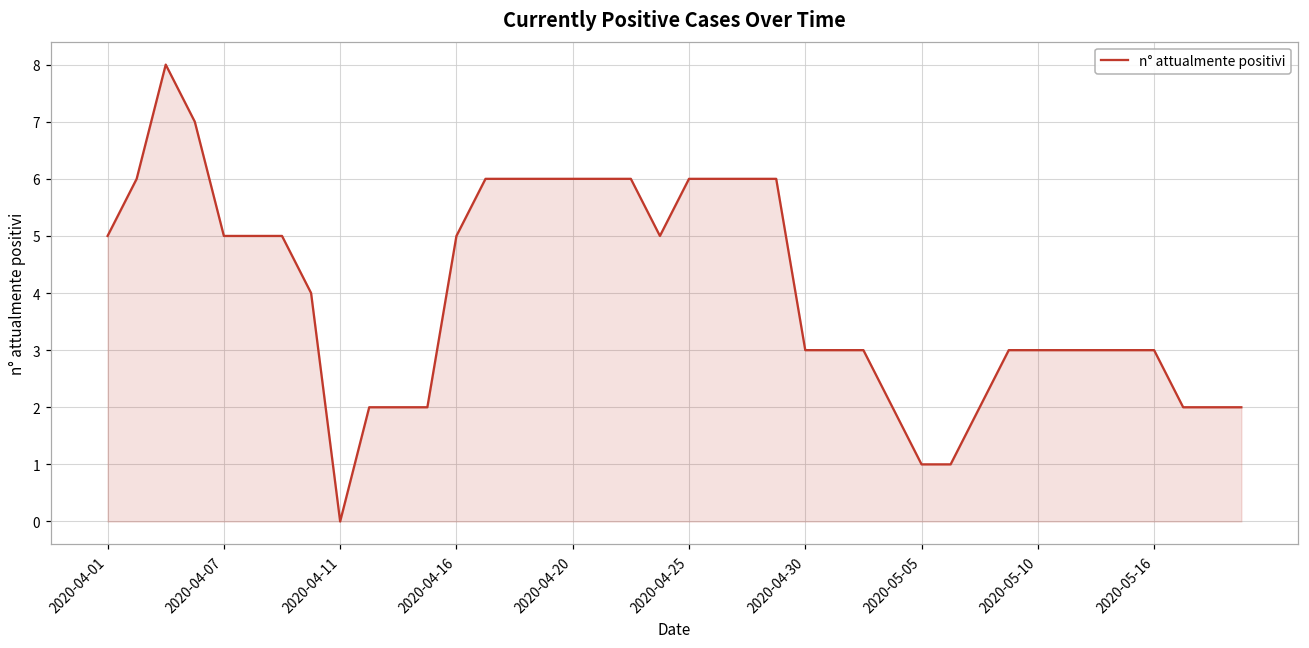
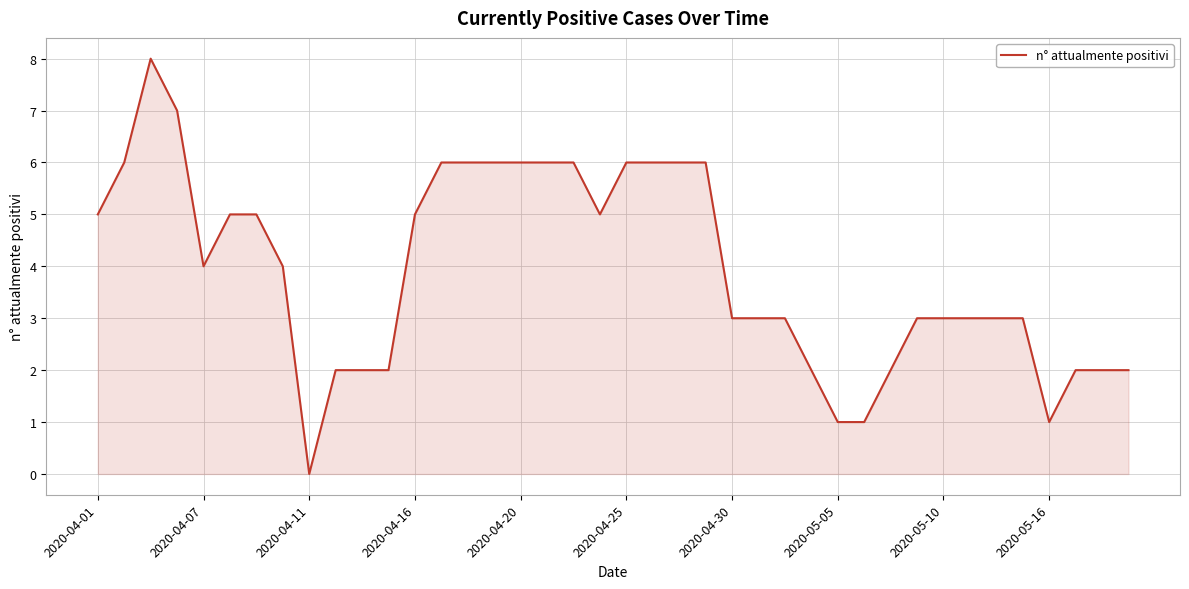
2020-04-07: 5 -> 4
2020-05-16: 3 -> 1
